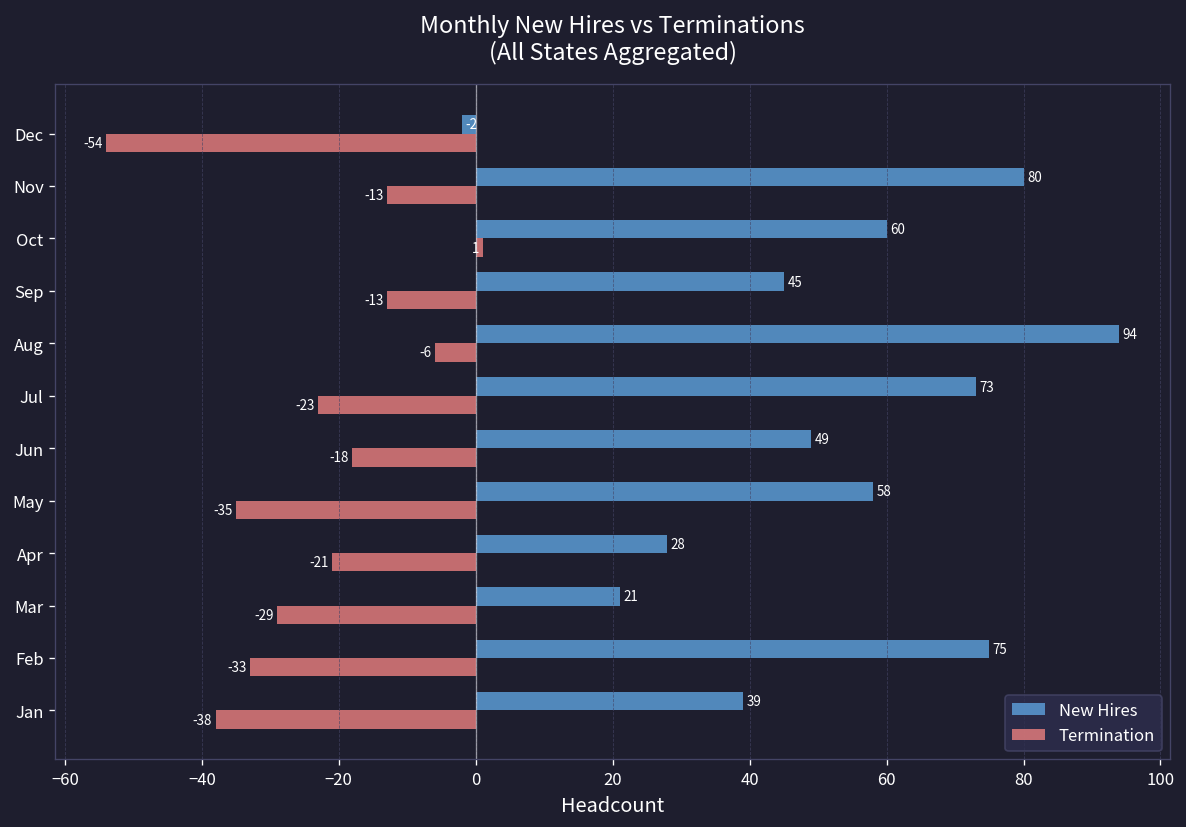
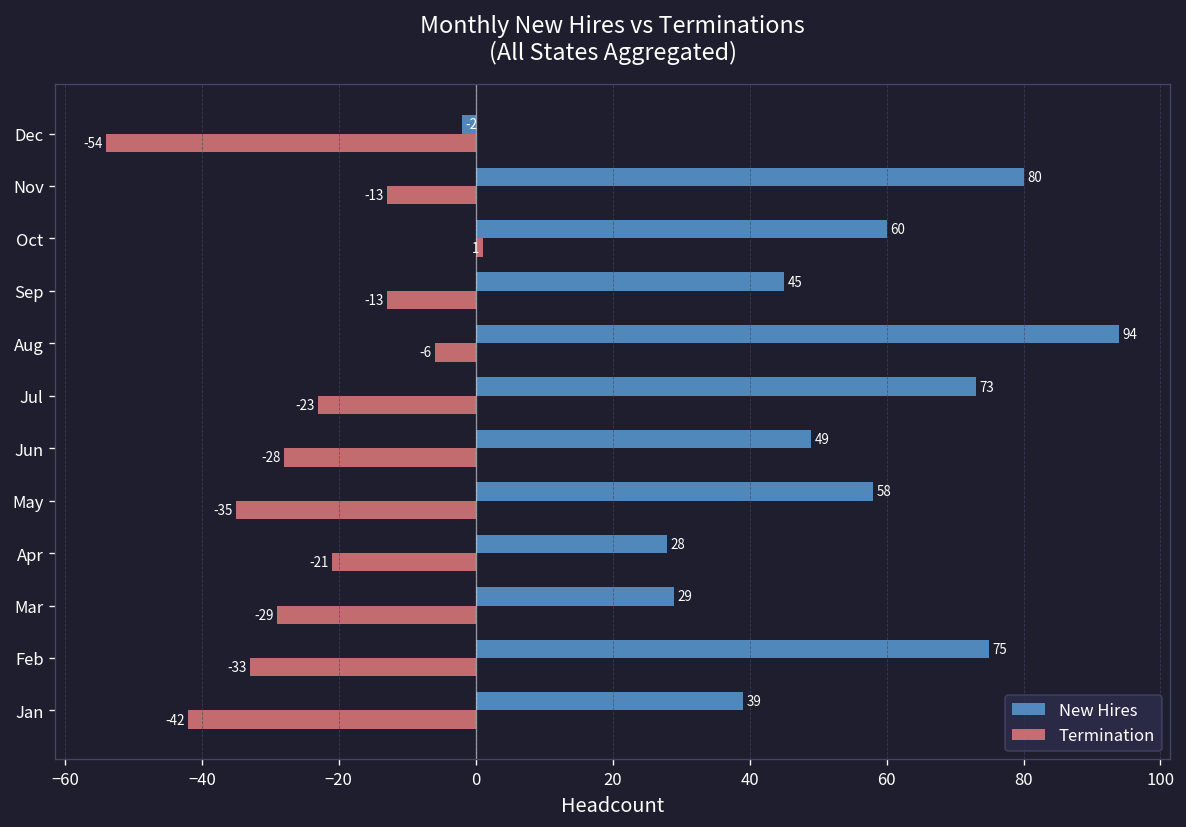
Termination, Jun: -18 -> -28
New Hires, Mar: 21 -> 29
Termination, Jan: -38 -> -42
